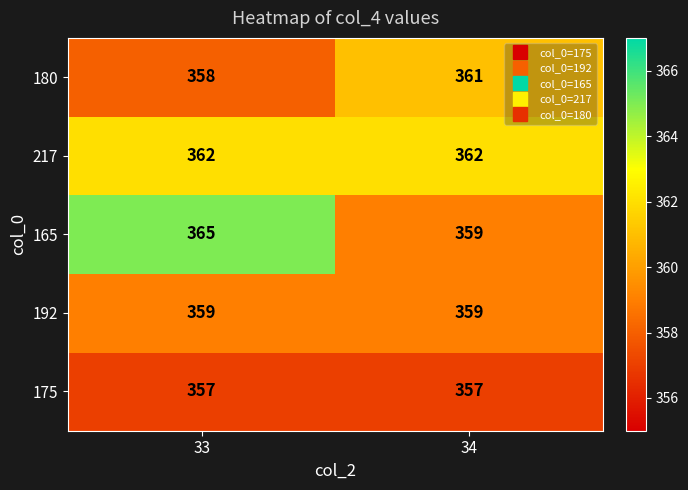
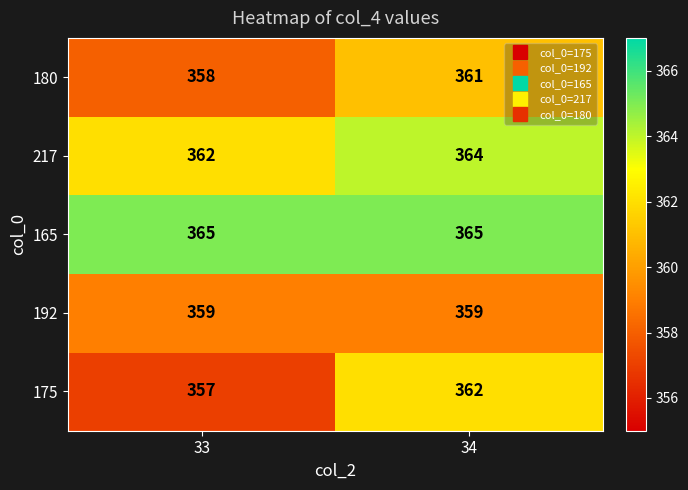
217, 34: 362 -> 364
165, 34: 359 -> 365
175, 34: 357 -> 362
